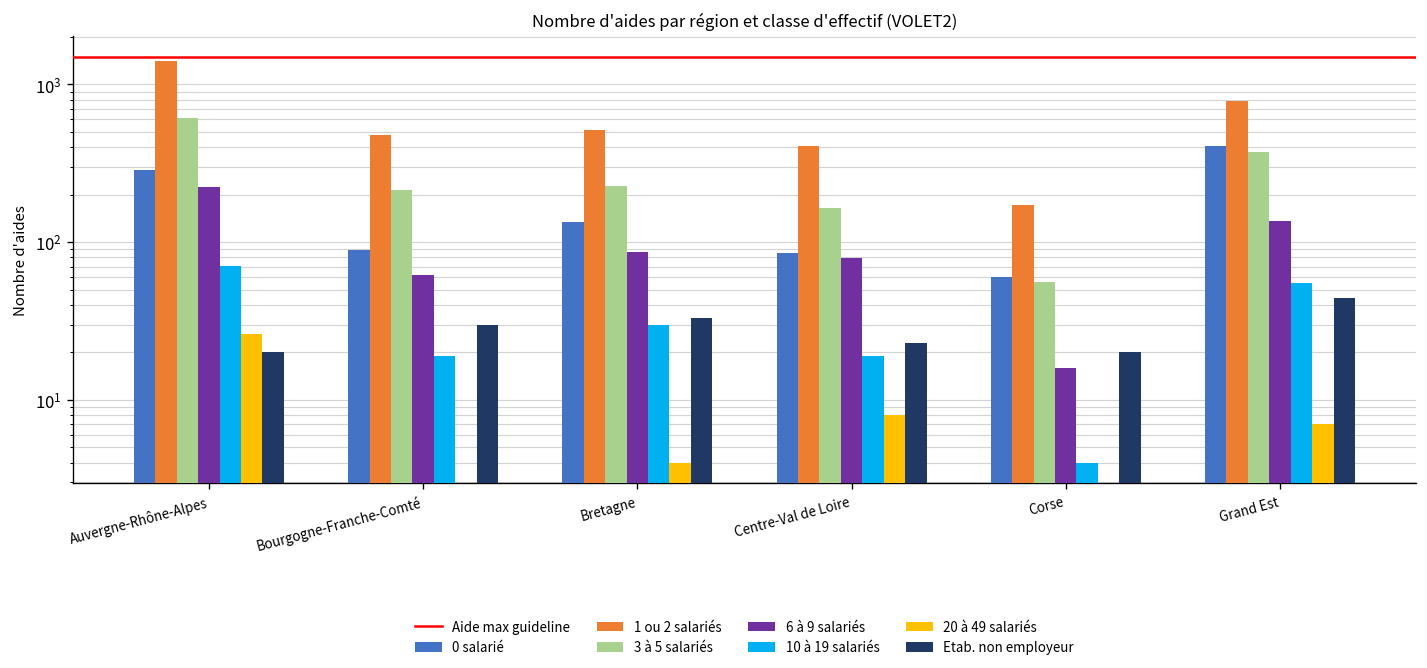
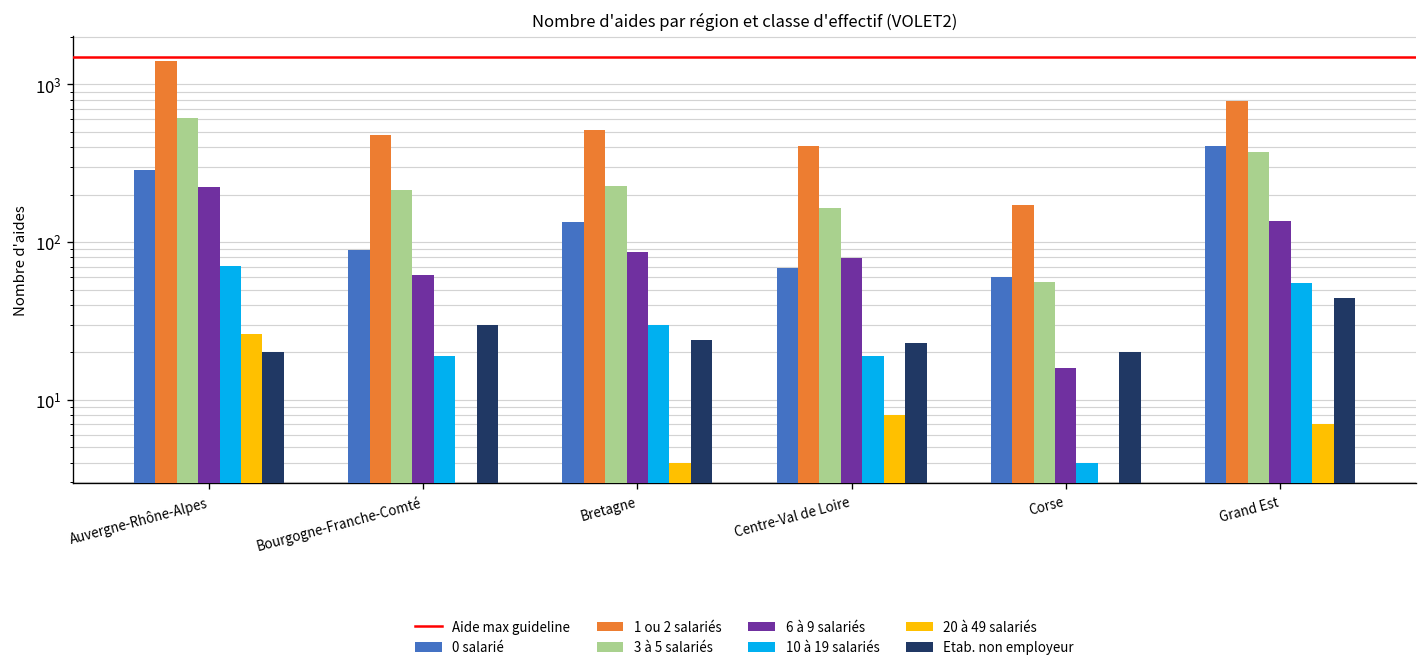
Etab. non employeur, Bretagne: 33 -> 24
0 salarié, Centre-Val de Loire: 90 -> 70
